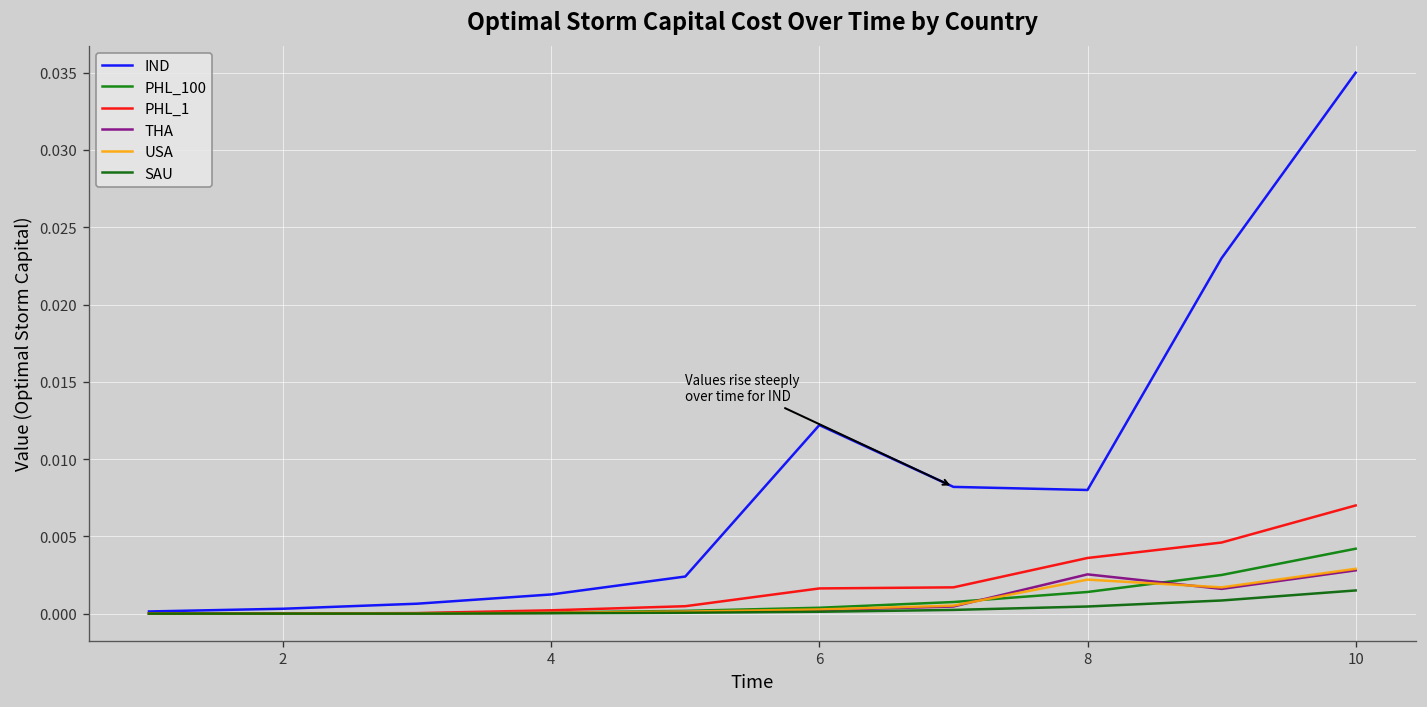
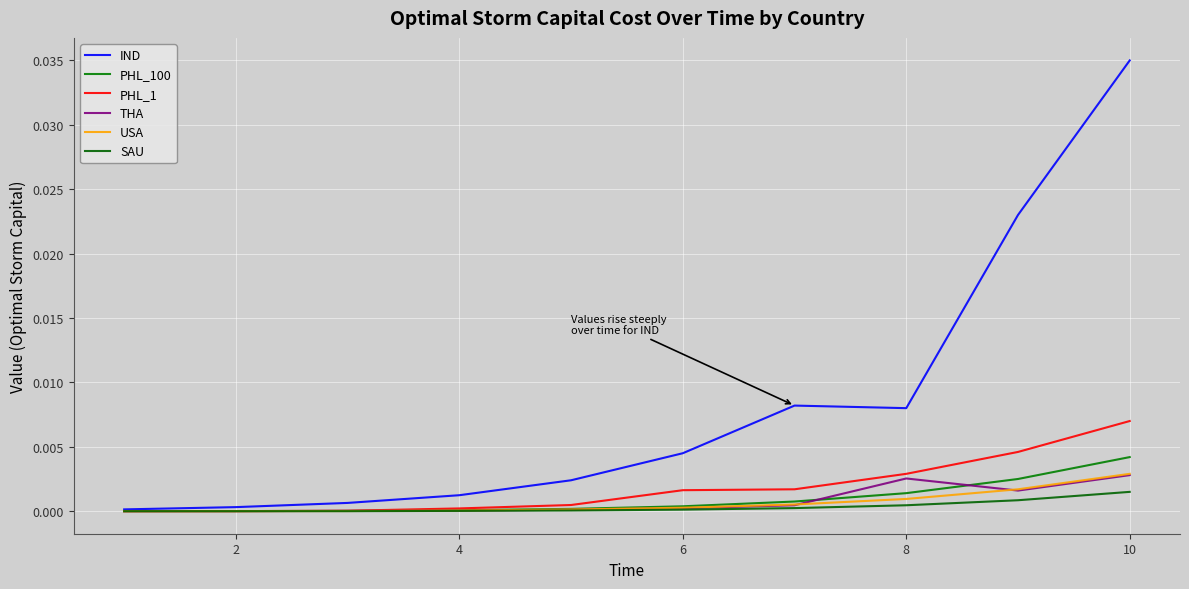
IND, 6: 0.0122 -> 0.0045
PHL_1, 8: 0.0036 -> 0.0029
USA, 8: 0.0022 -> 0.0010
